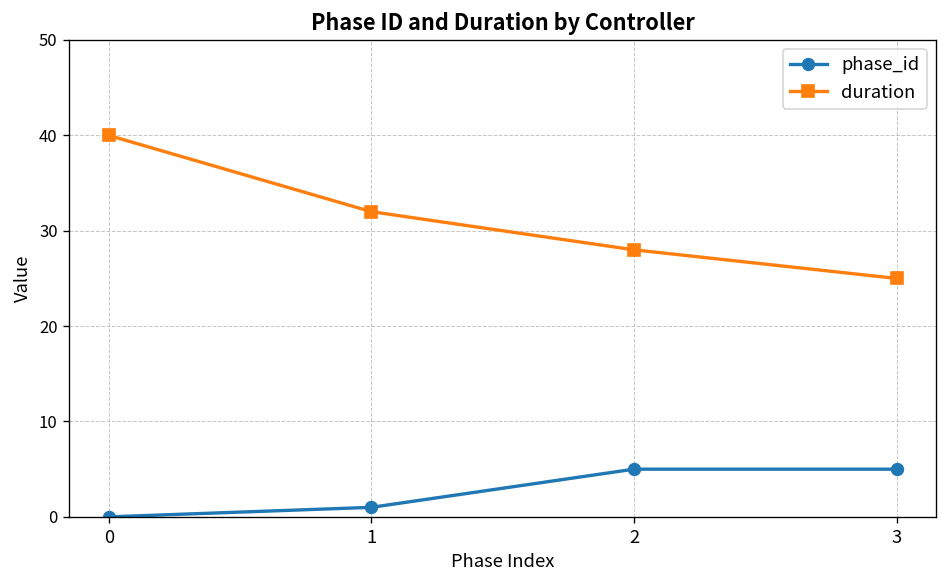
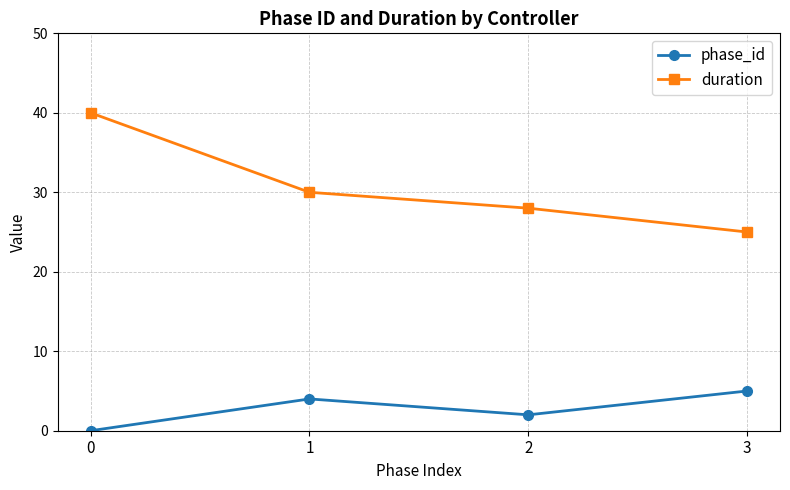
phase_id, 1: 1 -> 4
duration, 1: 32 -> 30
phase_id, 2: 5 -> 2
